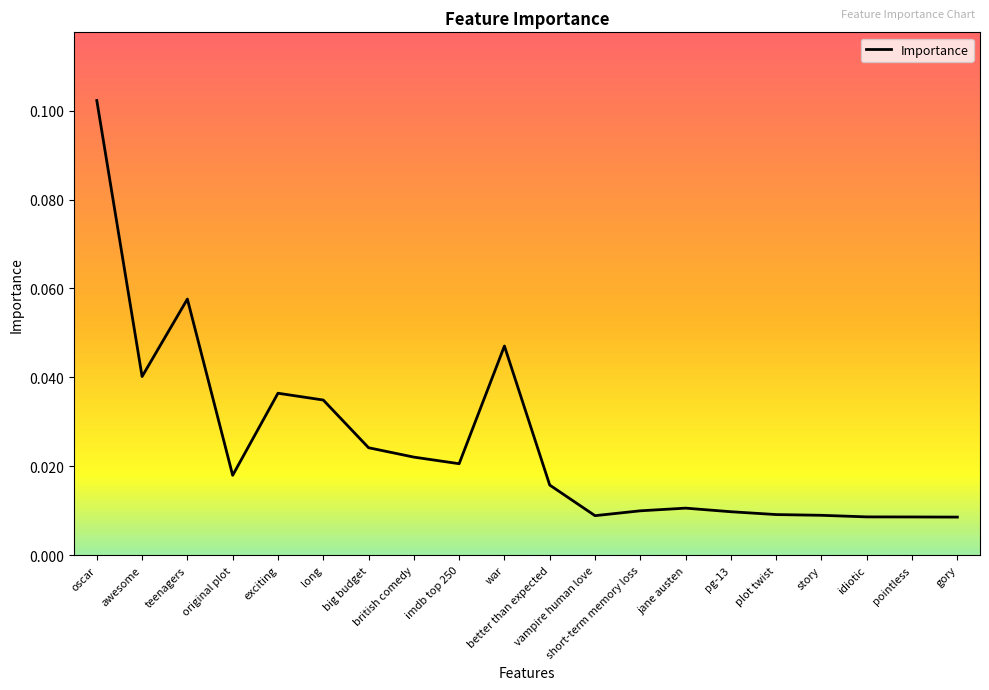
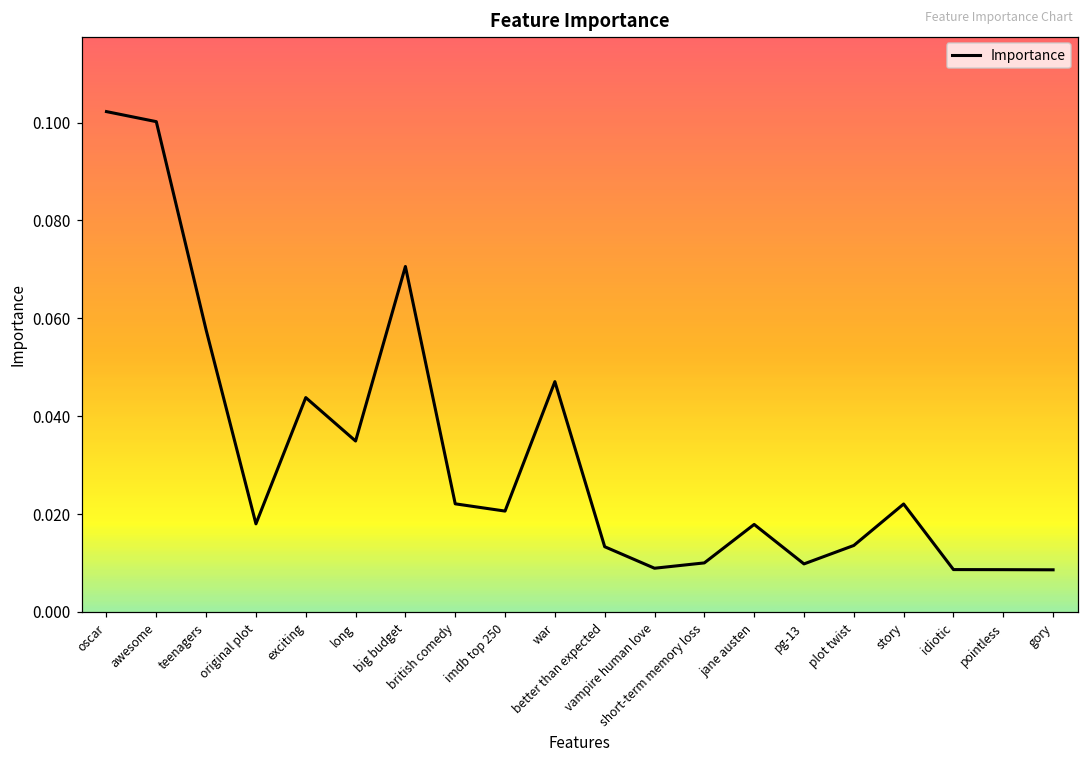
awesome: 0.040 -> 0.100
exciting: 0.036 -> 0.044
big budget: 0.024 -> 0.071
better than expected: 0.016 -> 0.013
jane austen: 0.011 -> 0.018
plot twist: 0.009 -> 0.014
story: 0.009 -> 0.022
